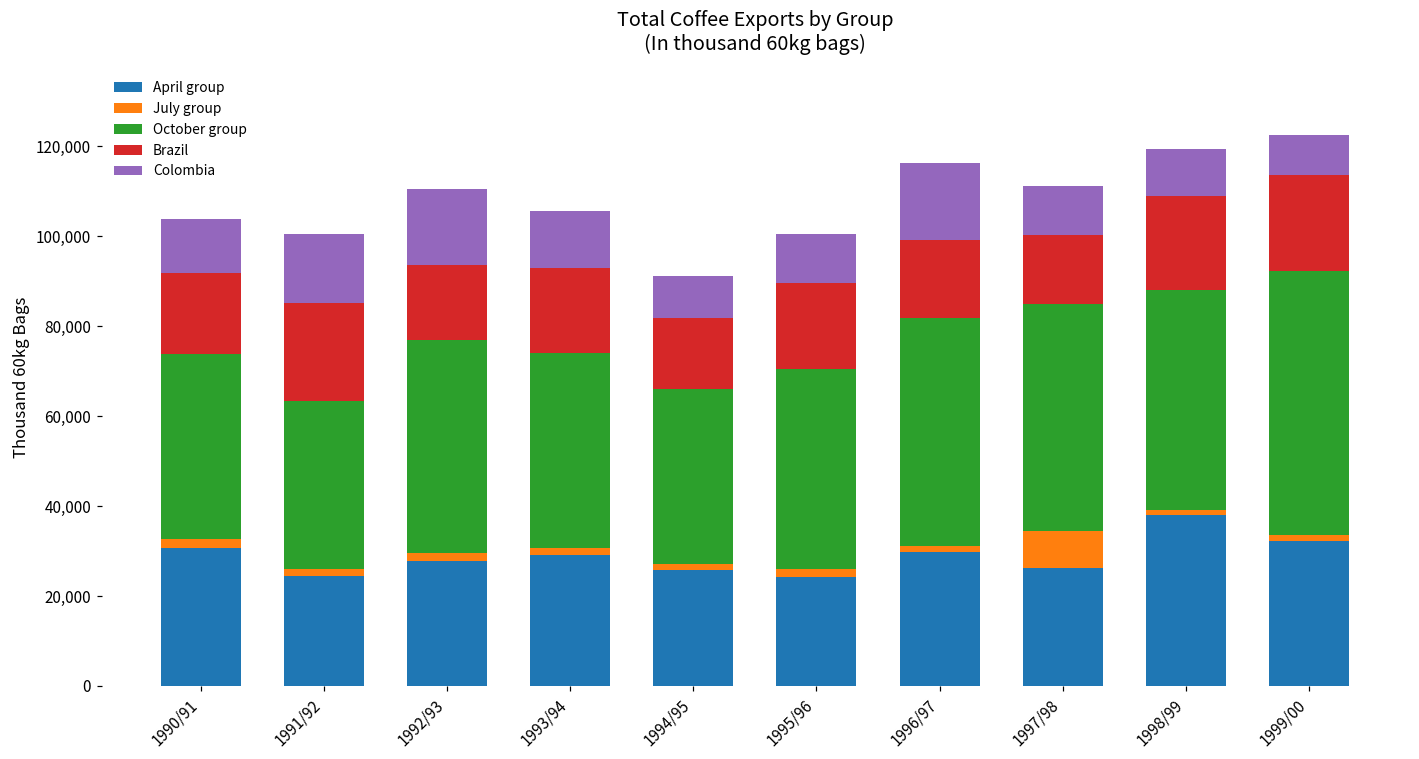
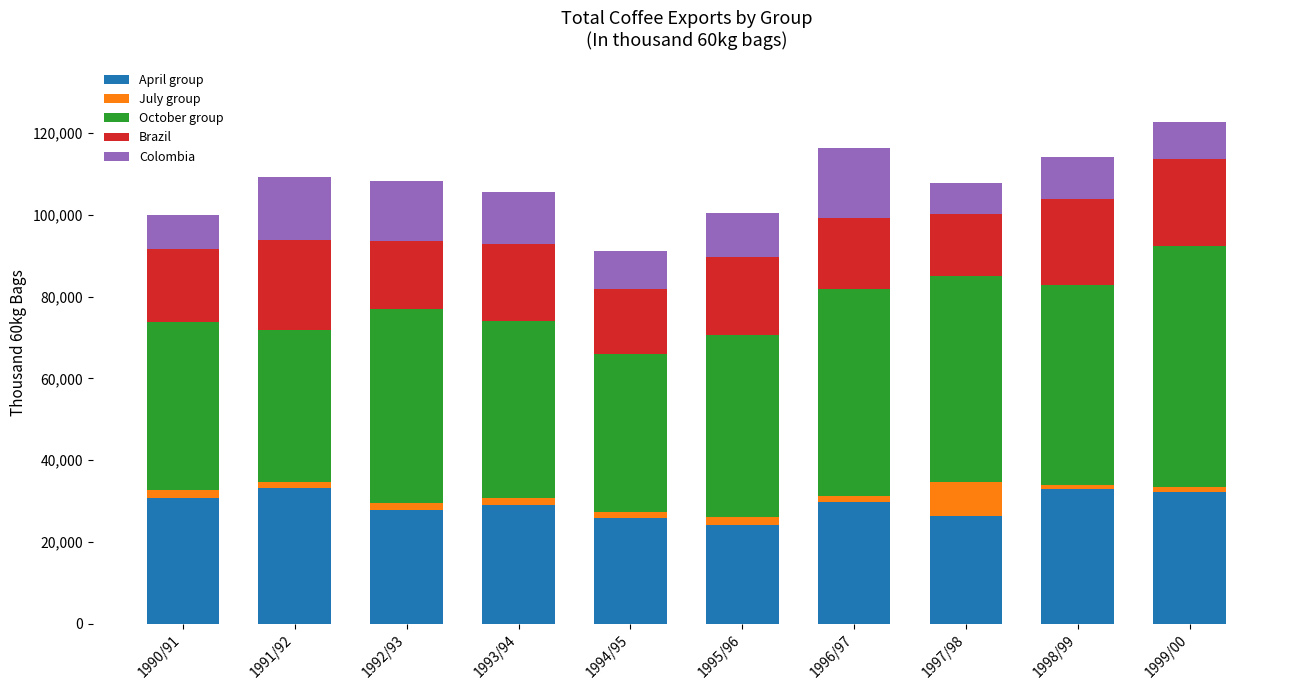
Colombia, 1990/91: 12,000 -> 8,000
April group, 1991/92: 24,000 -> 33,000
Colombia, 1992/93: 17,000 -> 15,000
Colombia, 1997/98: 11,000 -> 8,000
April group, 1998/99: 38,000 -> 33,000
